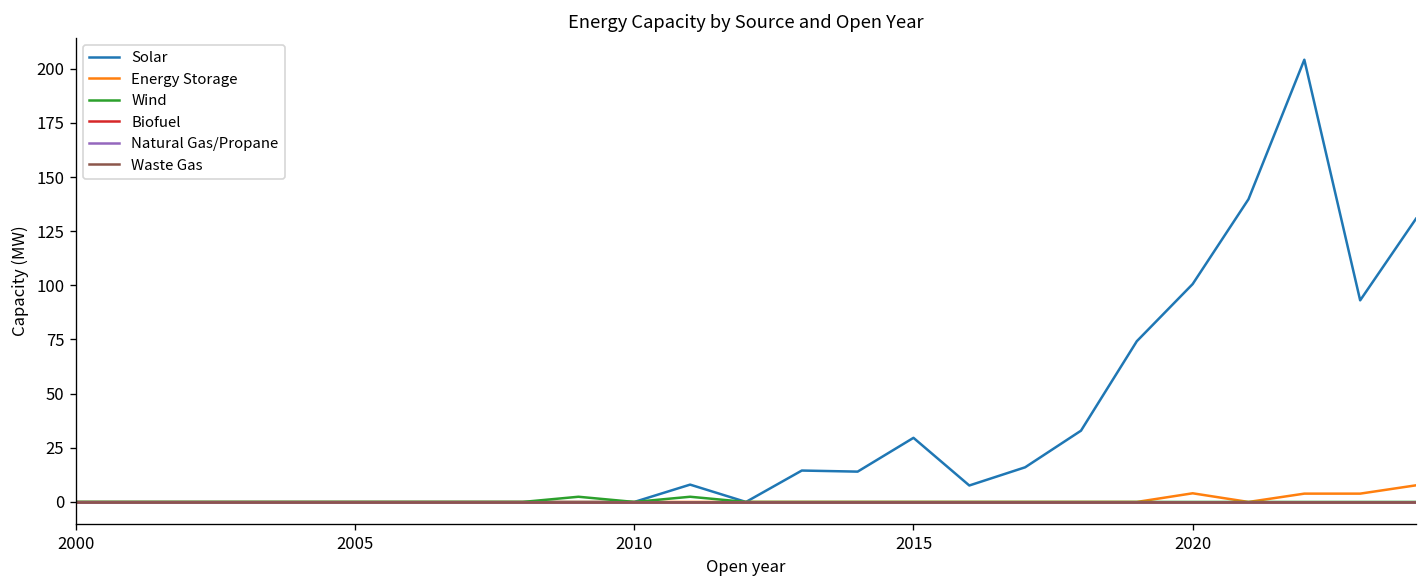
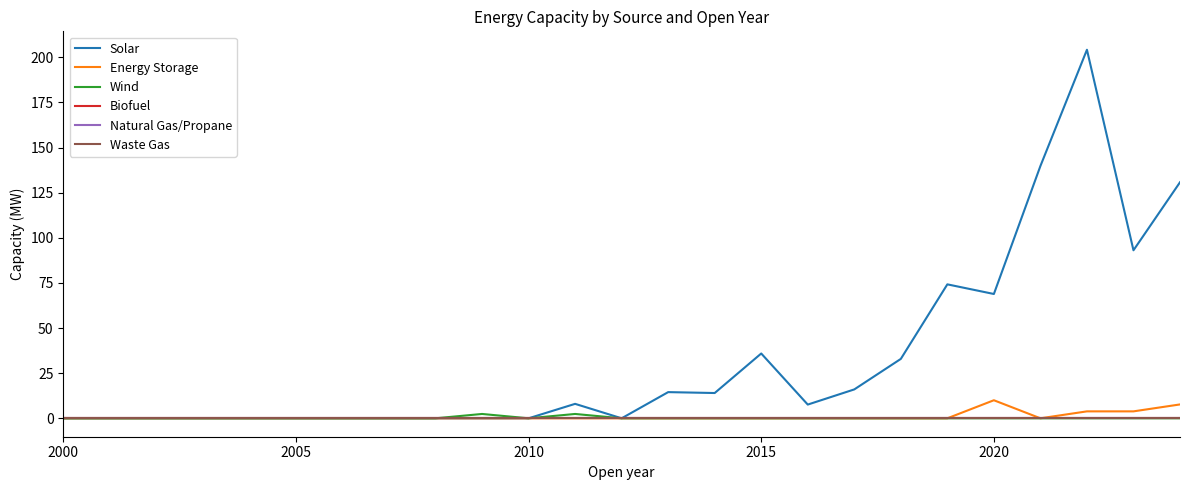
Solar, 2015: 30 -> 36
Solar, 2020: 101 -> 69
Energy Storage, 2020: 4 -> 10
